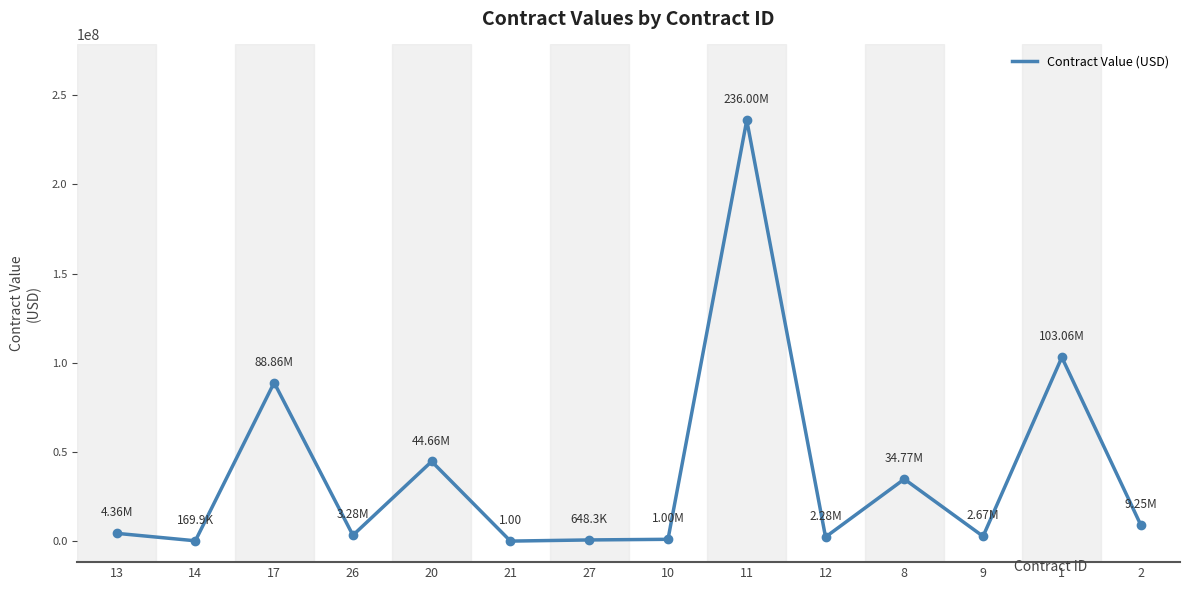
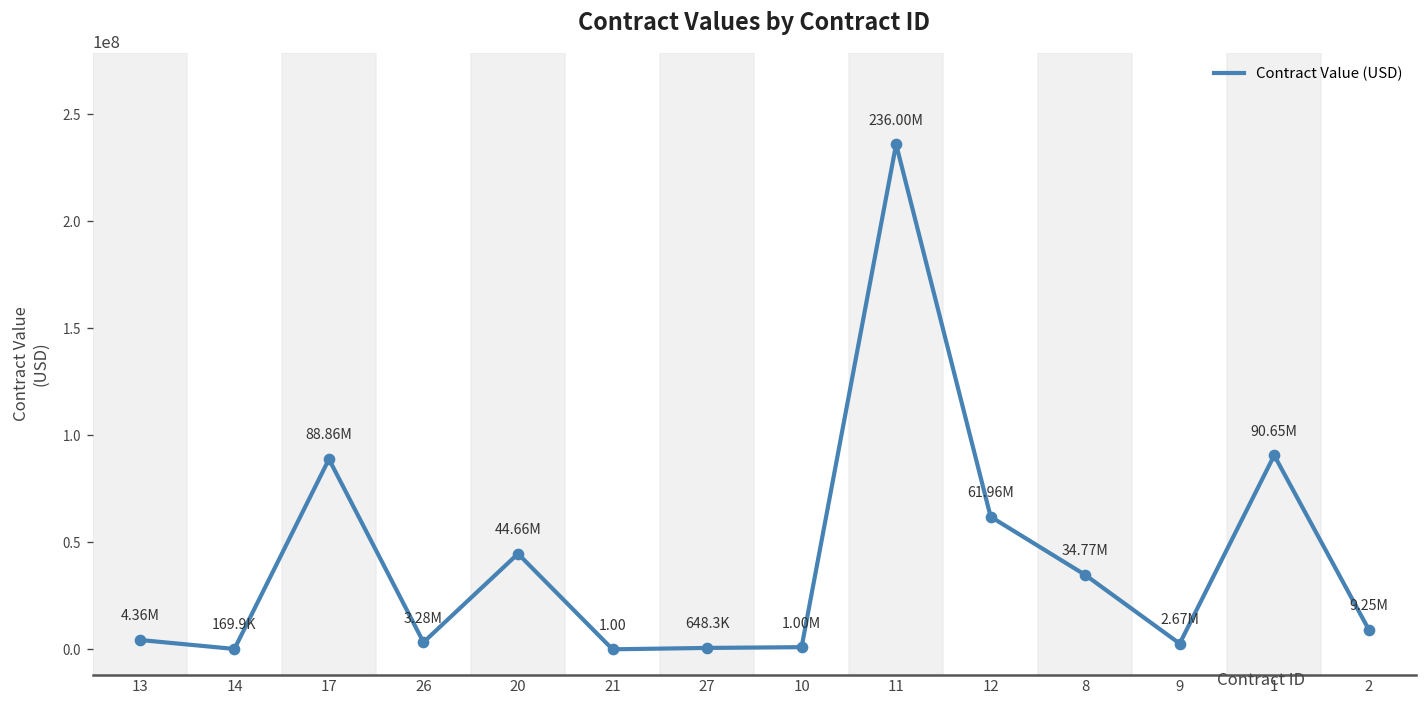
12: 2.28M -> 61.96M
1: 103.06M -> 90.65M
